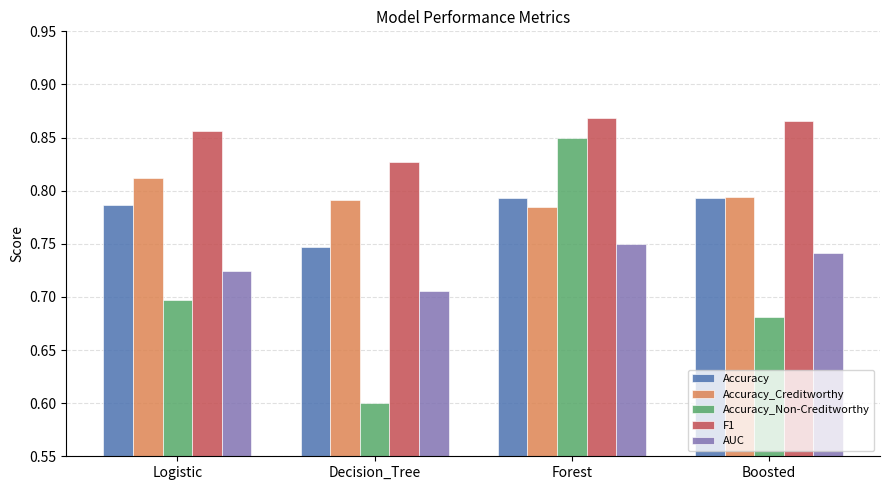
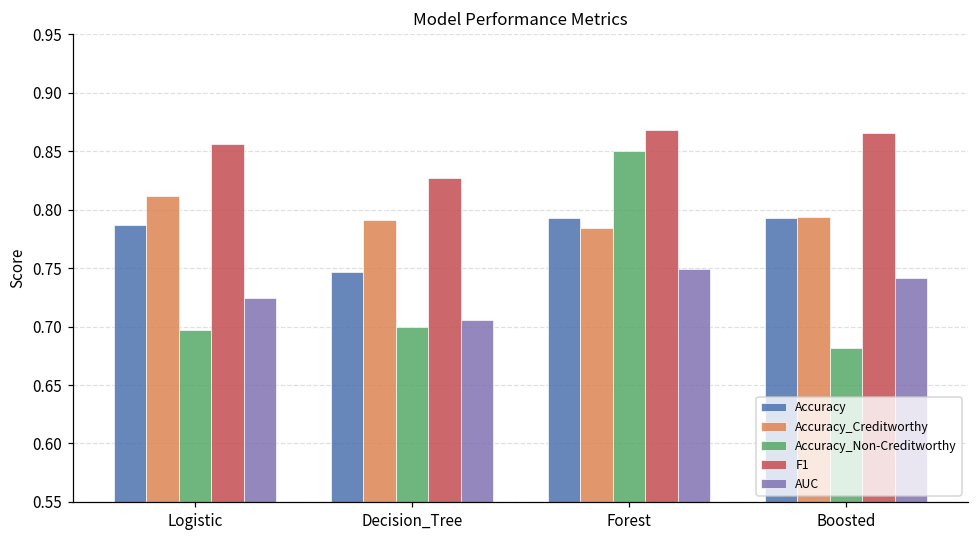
Accuracy_Non-Creditworthy, Decision_Tree: 0.6 -> 0.7
